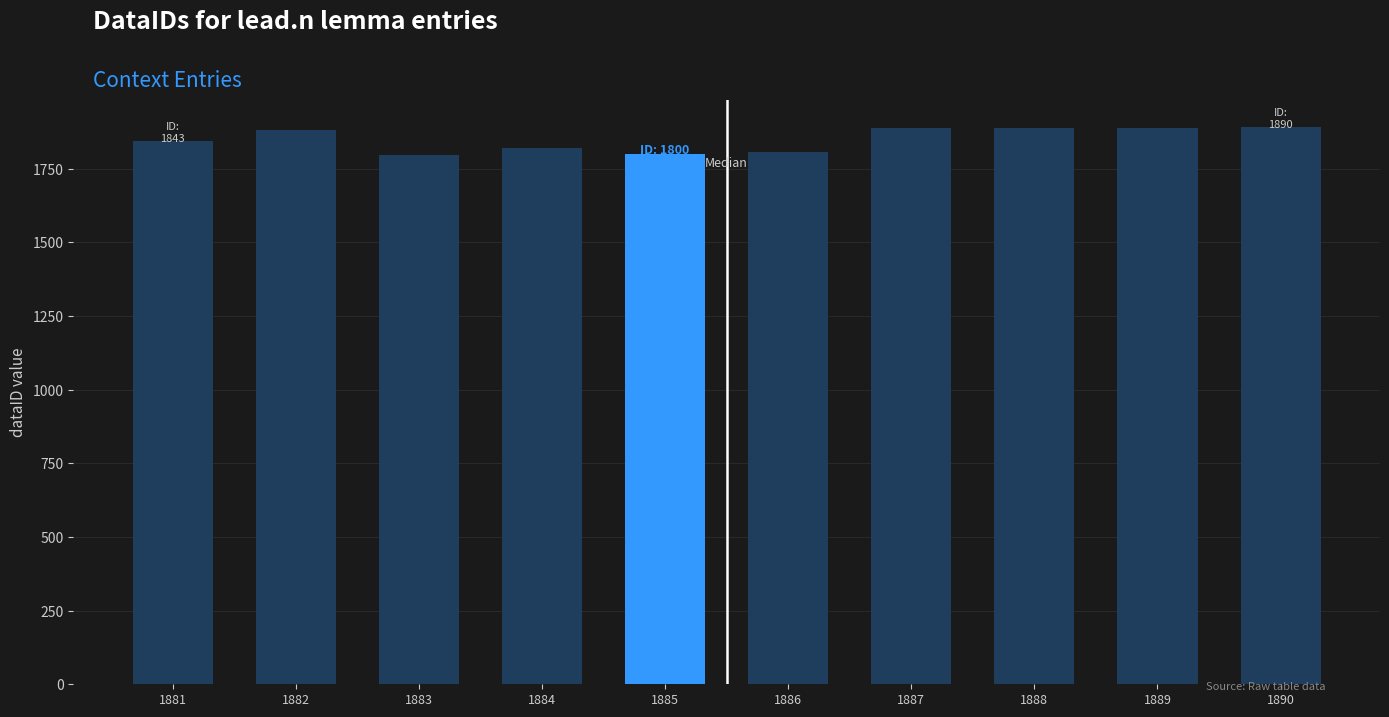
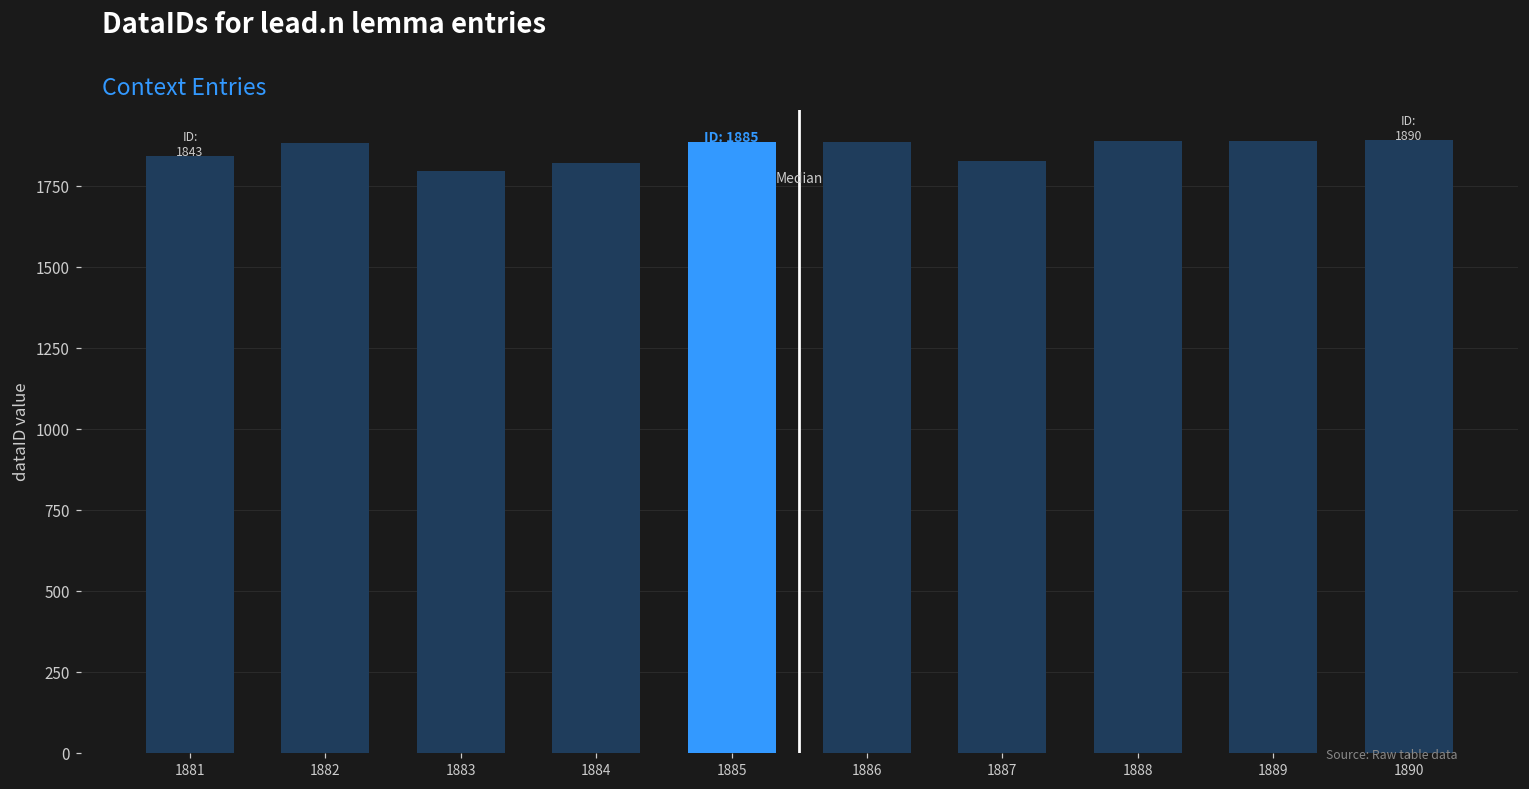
1885: 1800 -> 1885
1886: 1810 -> 1890
1887: 1890 -> 1830
